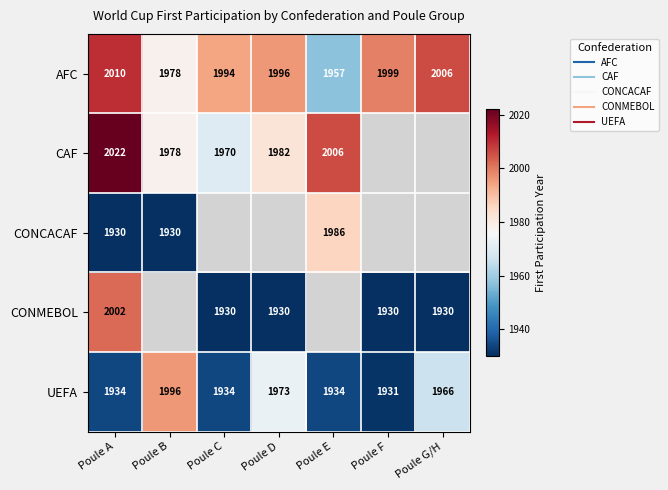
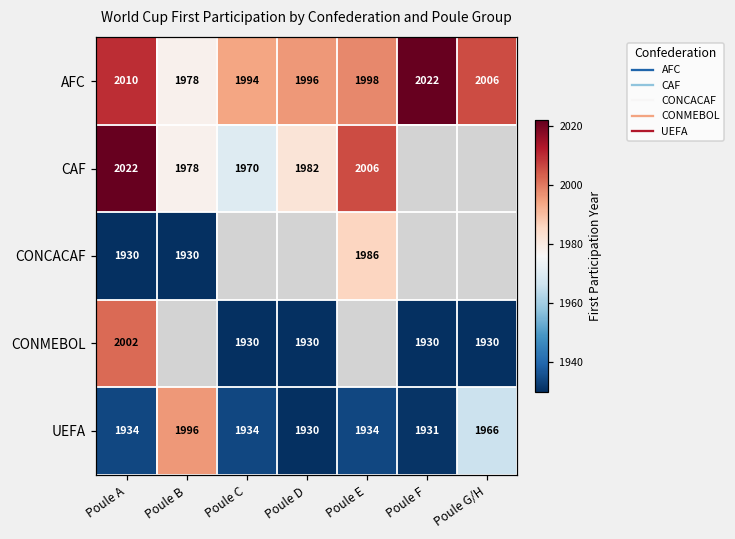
AFC, Poule E: 1957 -> 1998
AFC, Poule F: 1999 -> 2022
UEFA, Poule D: 1973 -> 1930
